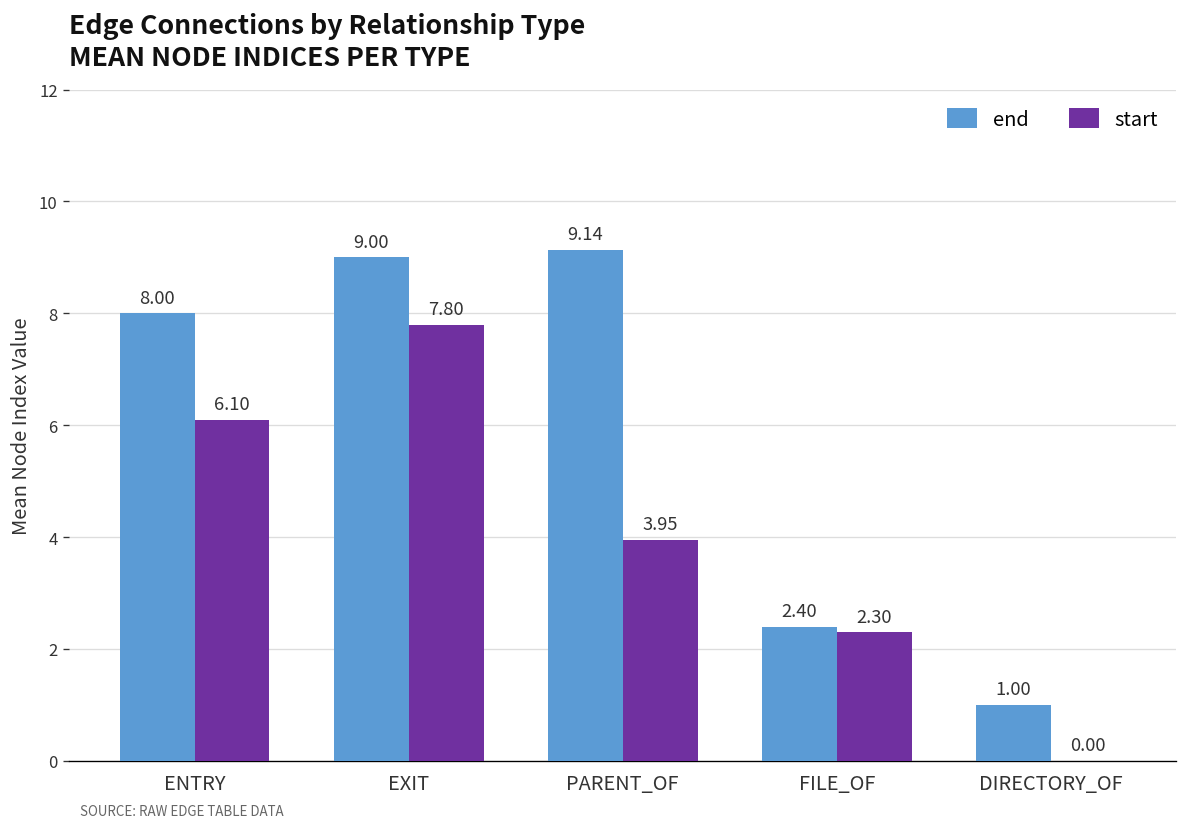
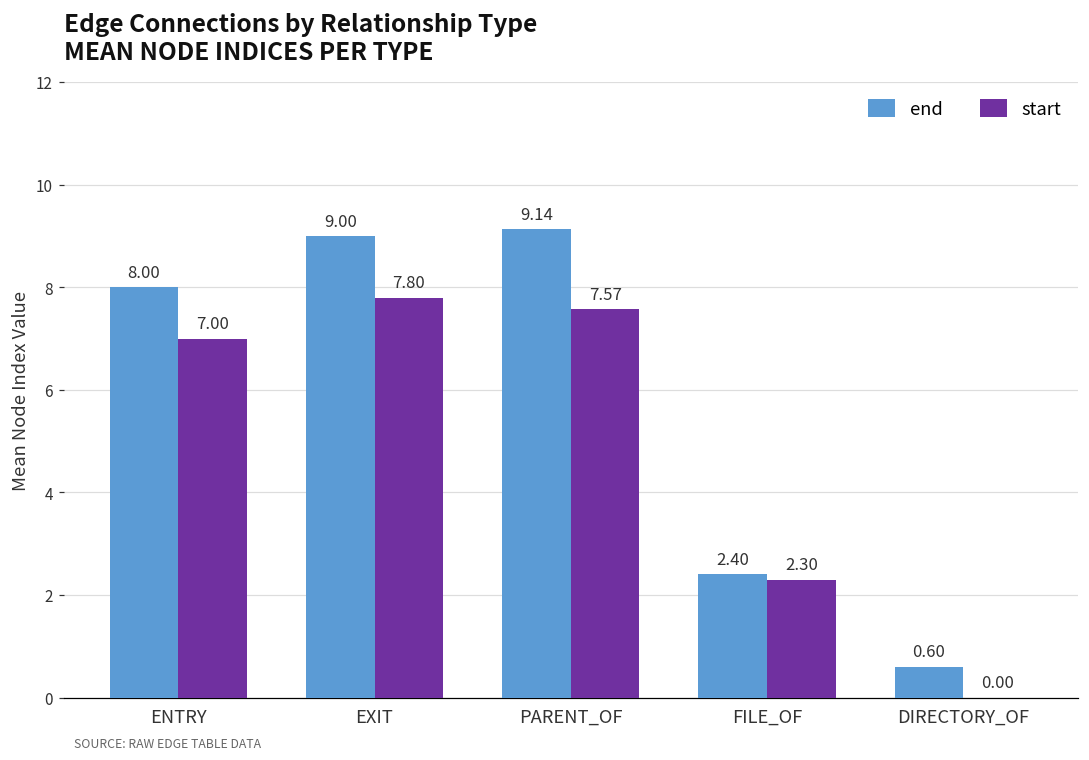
start, ENTRY: 6.10 -> 7.00
start, PARENT_OF: 3.95 -> 7.57
end, DIRECTORY_OF: 1.00 -> 0.60
